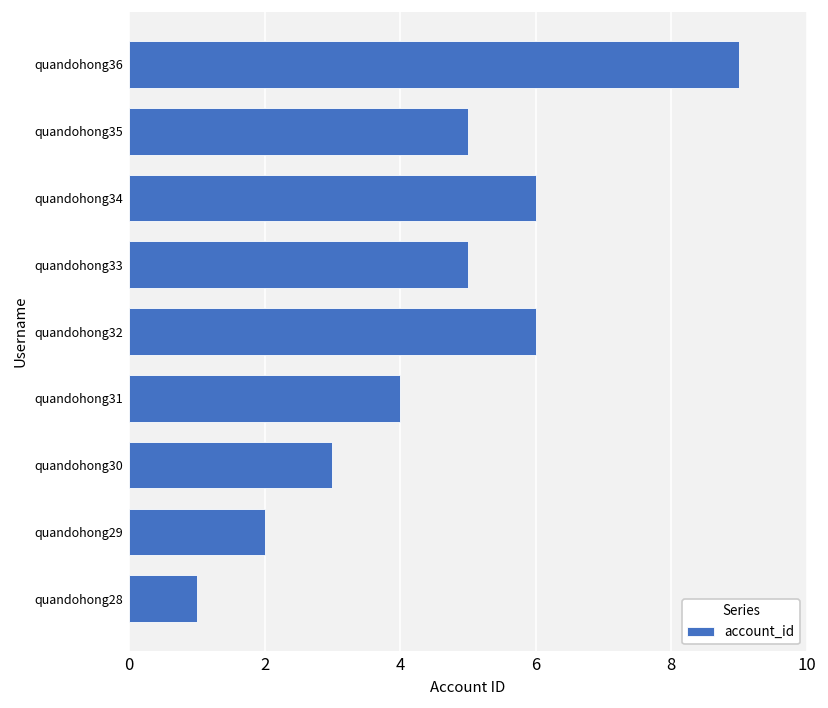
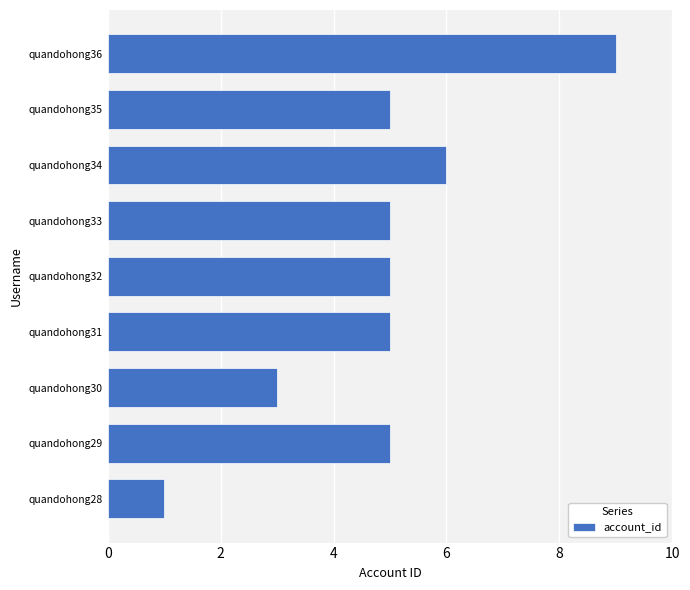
quandohong32: 6 -> 5
quandohong31: 4 -> 5
quandohong29: 2 -> 5
